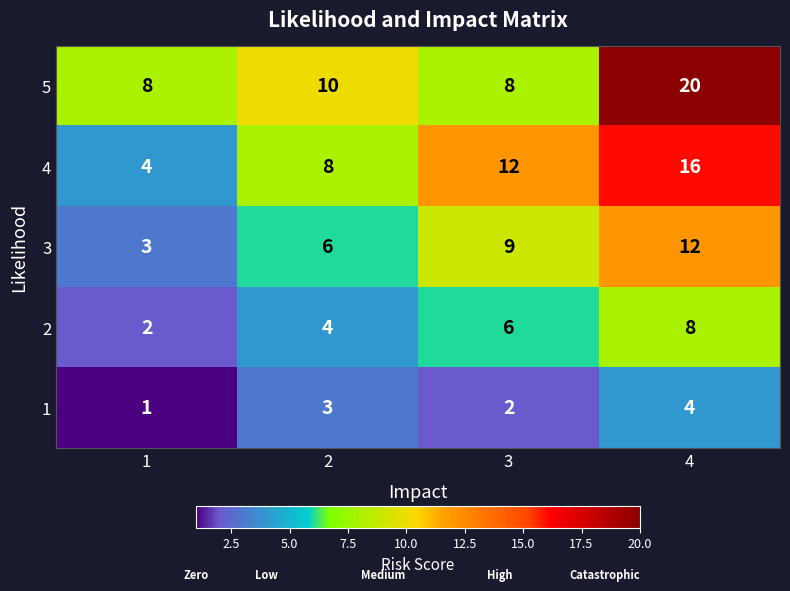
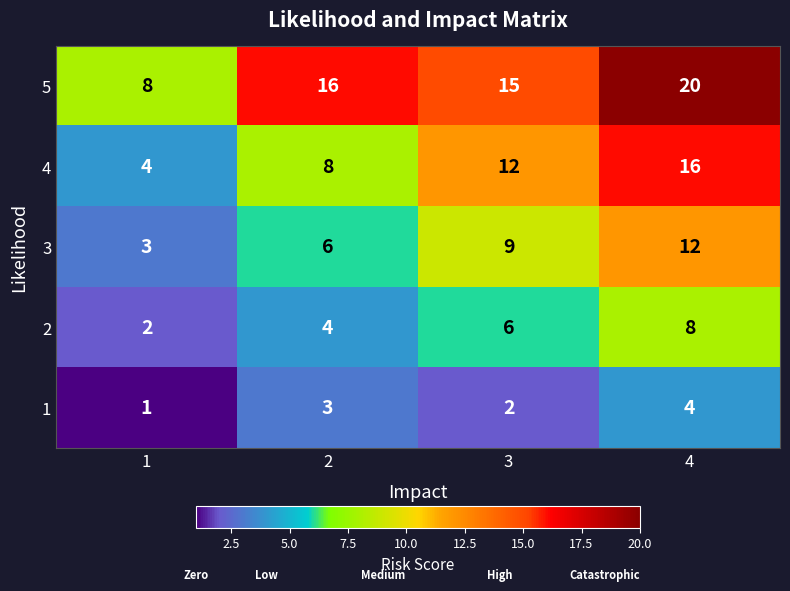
5, 2: 10 -> 16
5, 3: 8 -> 15
